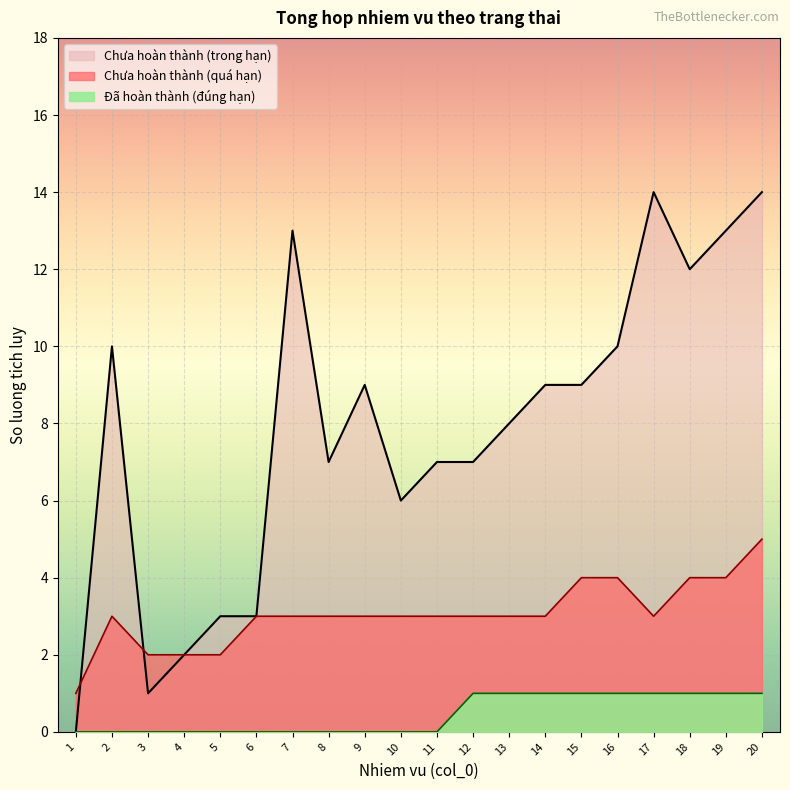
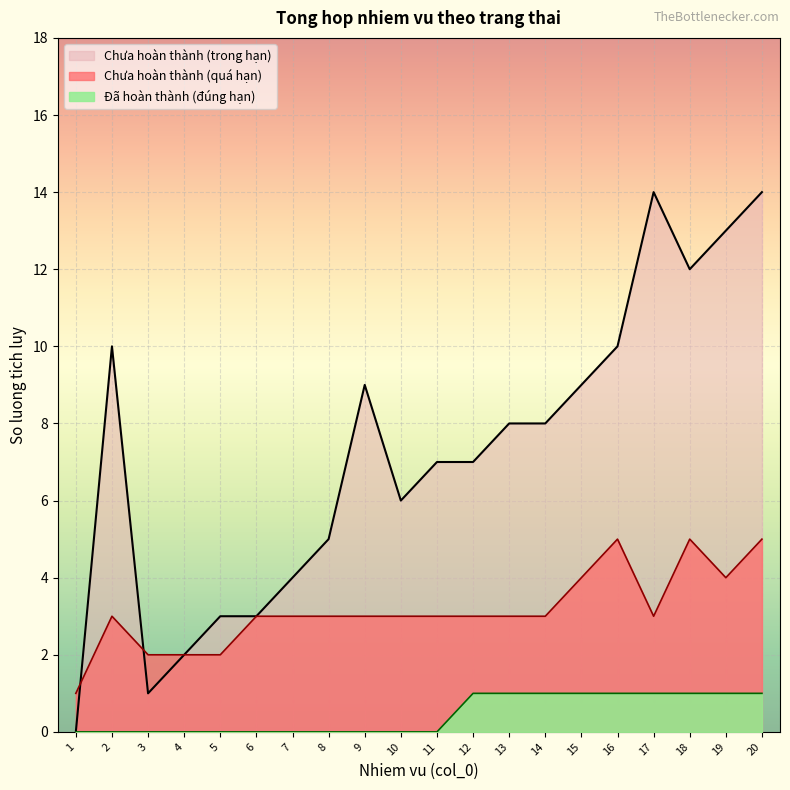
Chưa hoàn thành (trong hạn), 7: 13 -> 4
Chưa hoàn thành (trong hạn), 8: 7 -> 5
Chưa hoàn thành (trong hạn), 14: 9 -> 8
Chưa hoàn thành (quá hạn), 16: 4 -> 5
Chưa hoàn thành (quá hạn), 18: 4 -> 5
